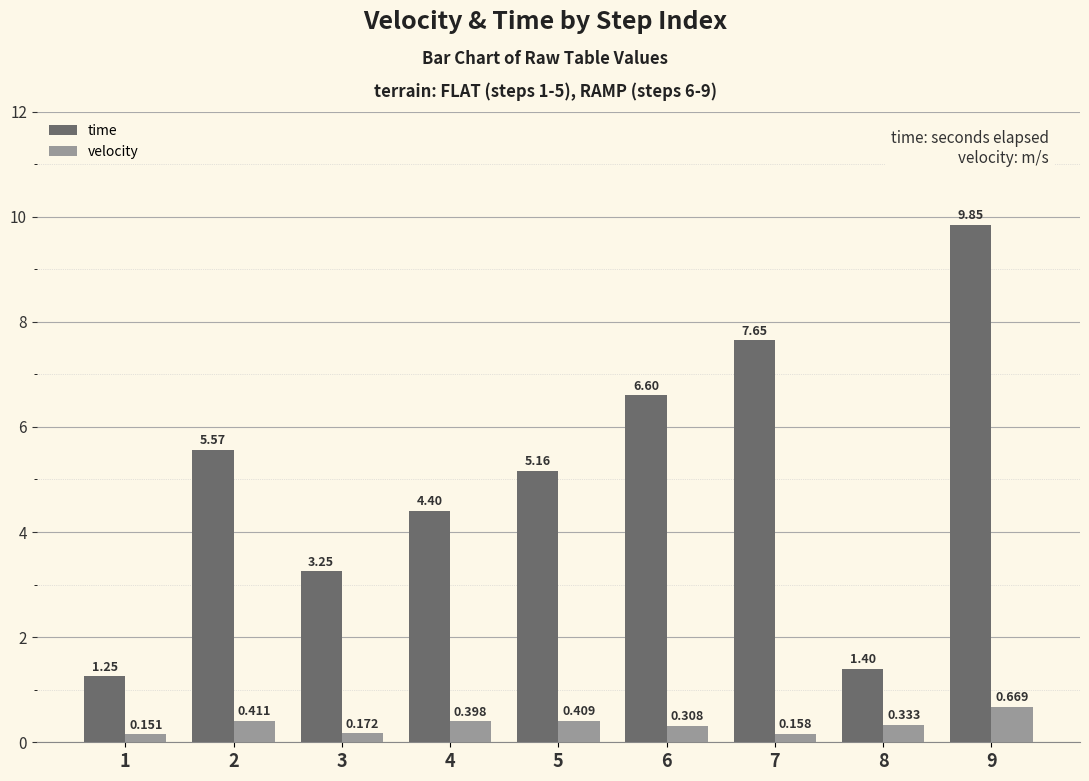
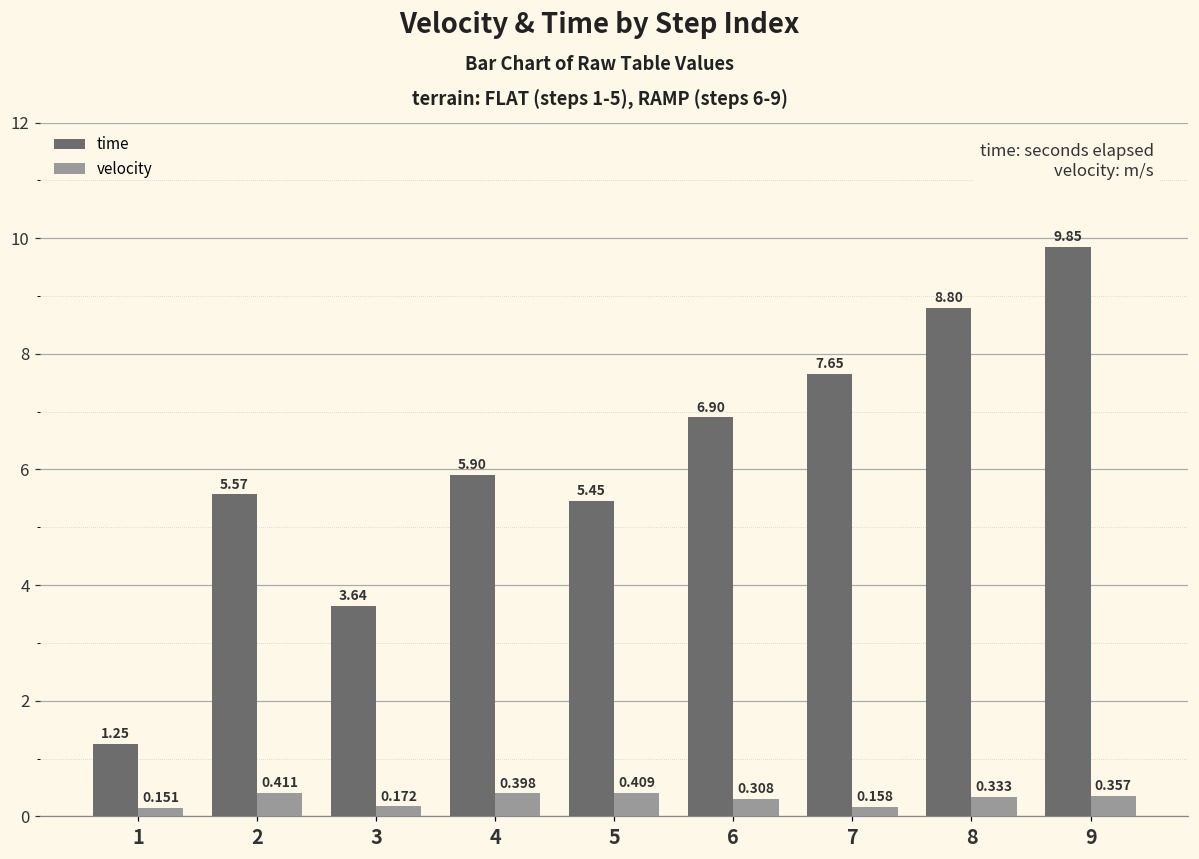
time, 3: 3.25 -> 3.64
time, 4: 4.40 -> 5.90
time, 5: 5.16 -> 5.45
time, 6: 6.60 -> 6.90
time, 8: 1.40 -> 8.80
velocity, 9: 0.669 -> 0.357
